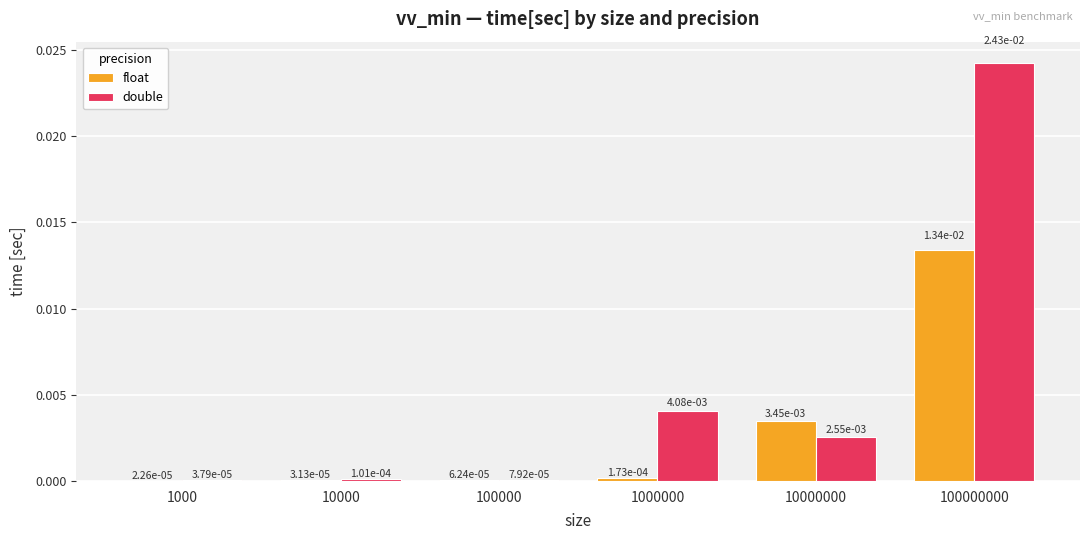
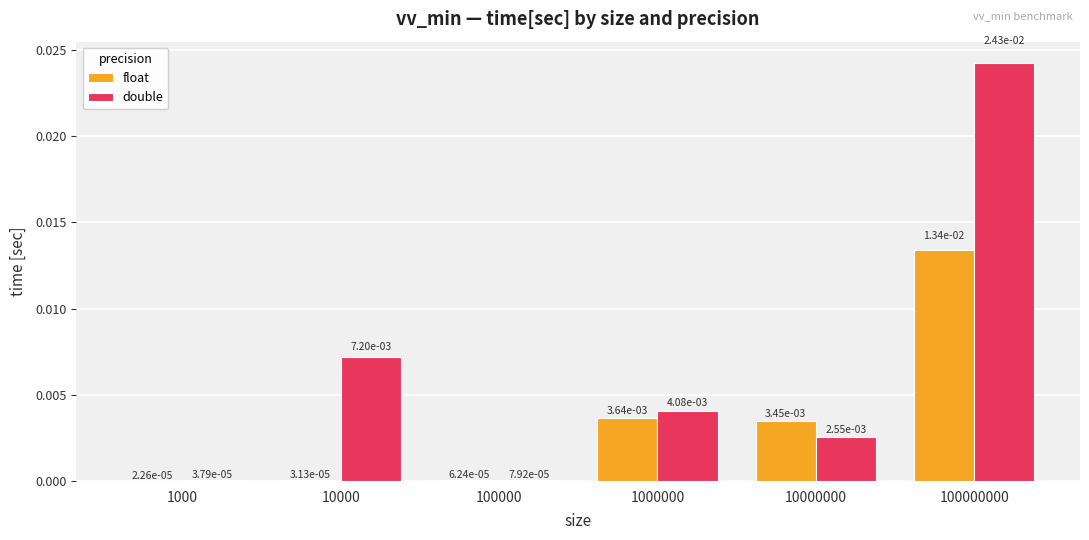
double, 10000: 1.01e-04 -> 7.20e-03
float, 1000000: 1.73e-04 -> 3.64e-03
